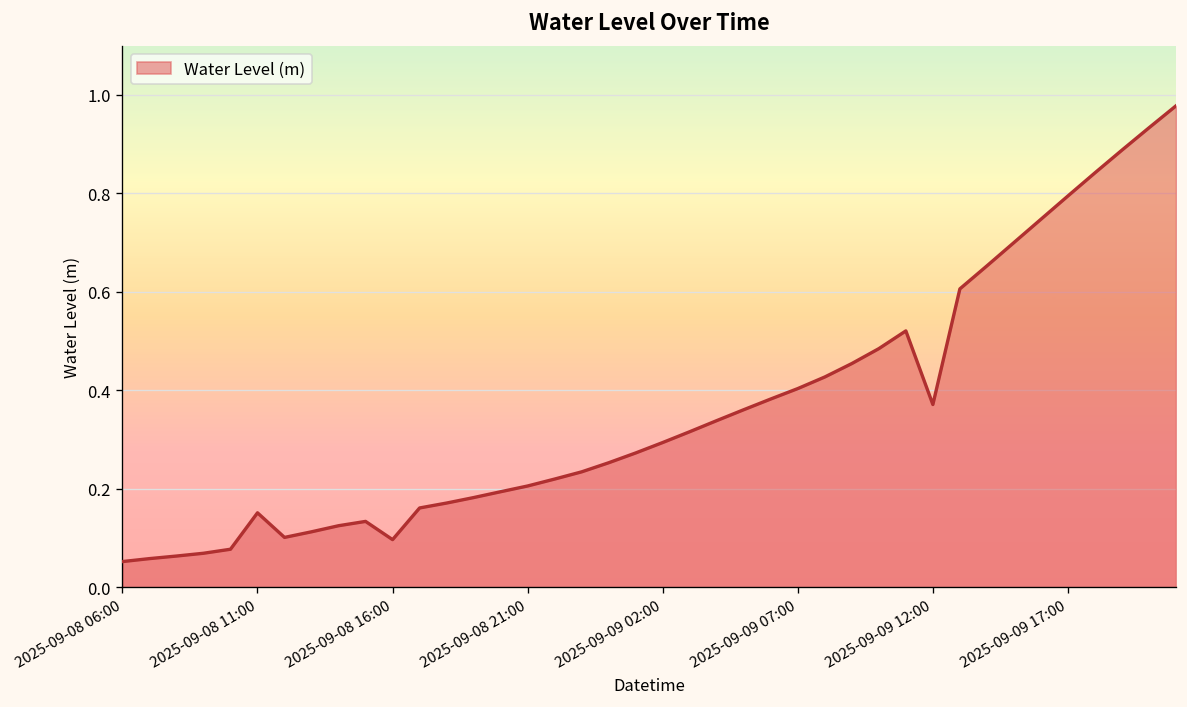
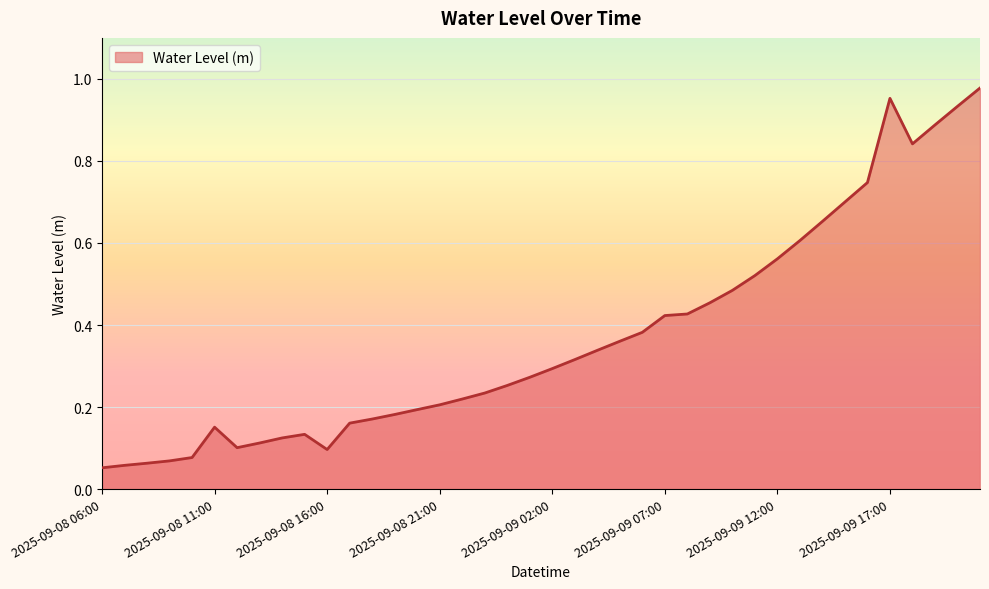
2025-09-09 07:00: 0.40 -> 0.42
2025-09-09 12:00: 0.37 -> 0.56
2025-09-09 17:00: 0.79 -> 0.95
